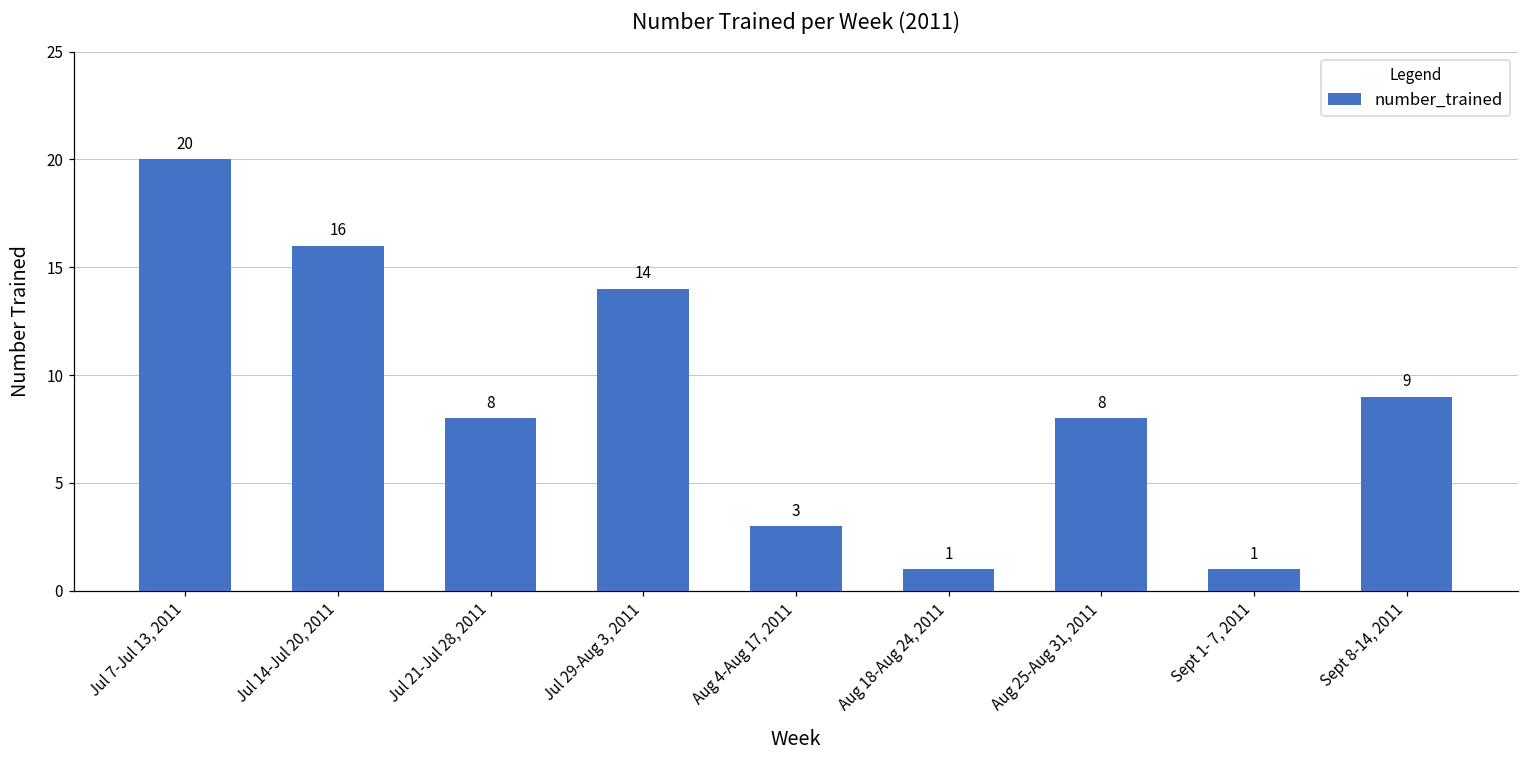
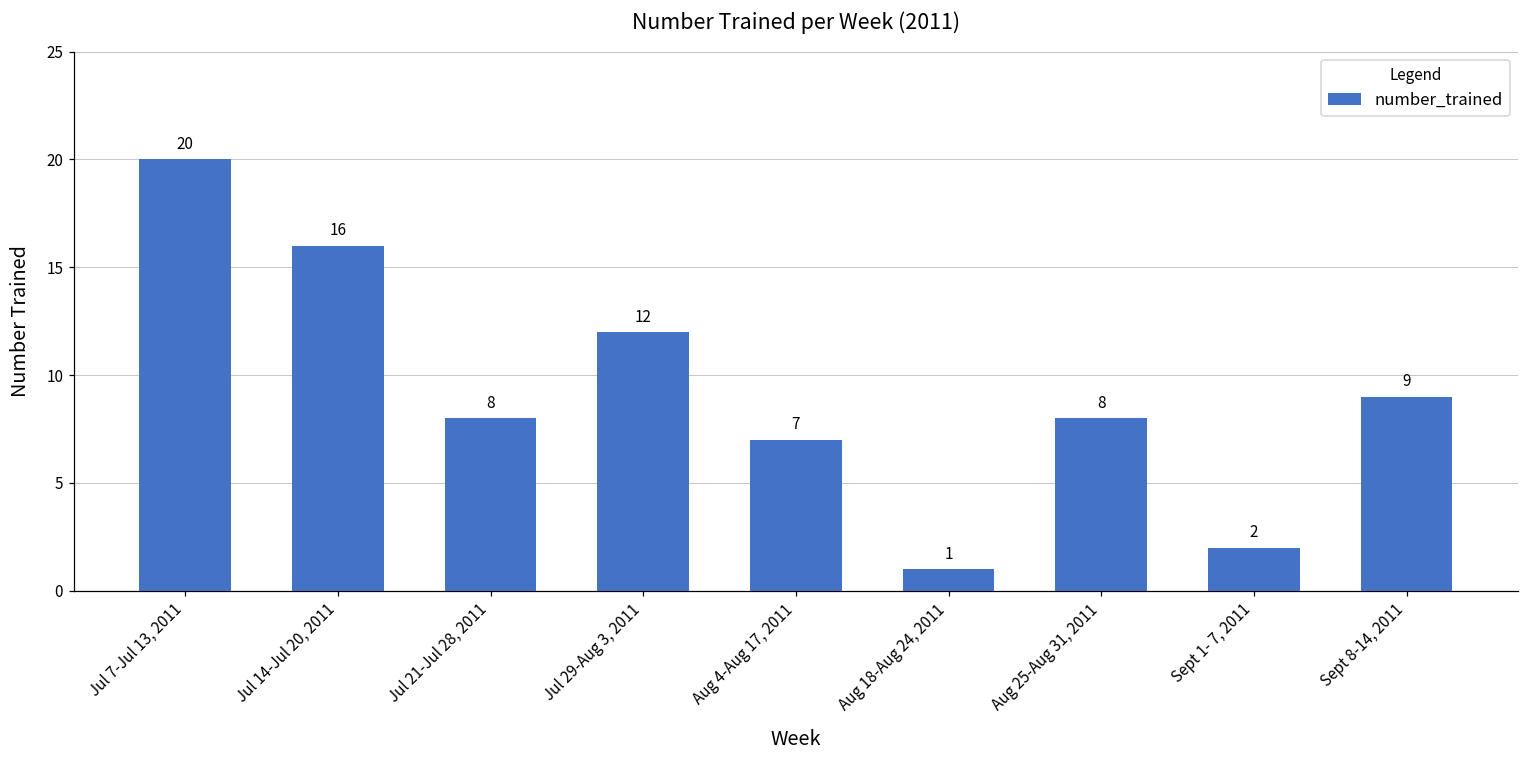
Jul 29-Aug 3, 2011: 14 -> 12
Aug 4-Aug 17, 2011: 3 -> 7
Sept 1- 7, 2011: 1 -> 2
